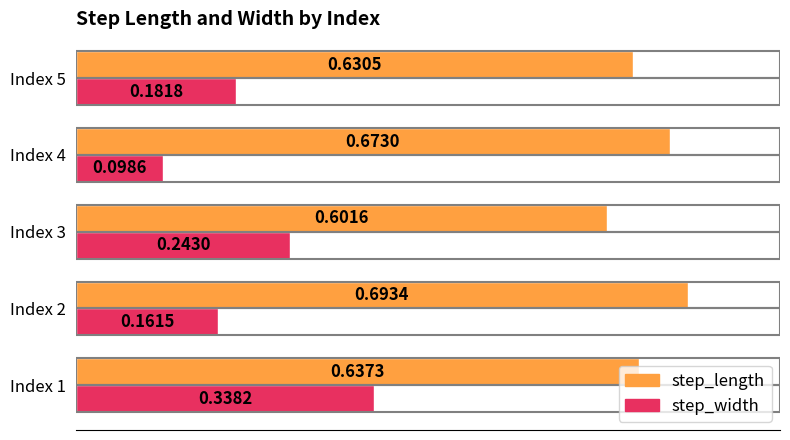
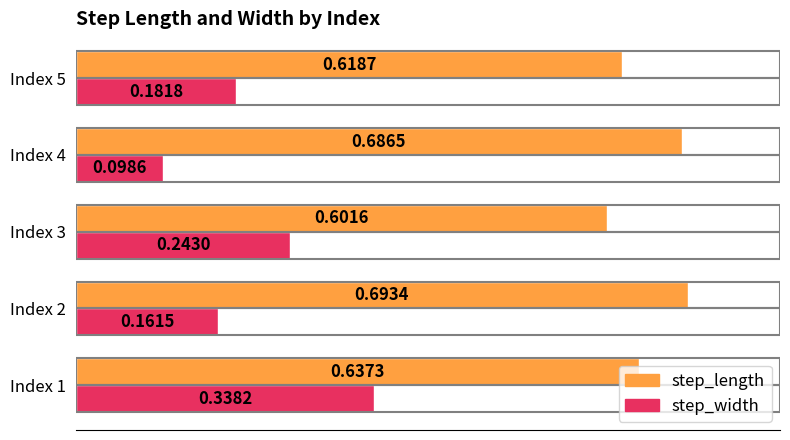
step_length, Index 5: 0.6305 -> 0.6187
step_length, Index 4: 0.6730 -> 0.6865
